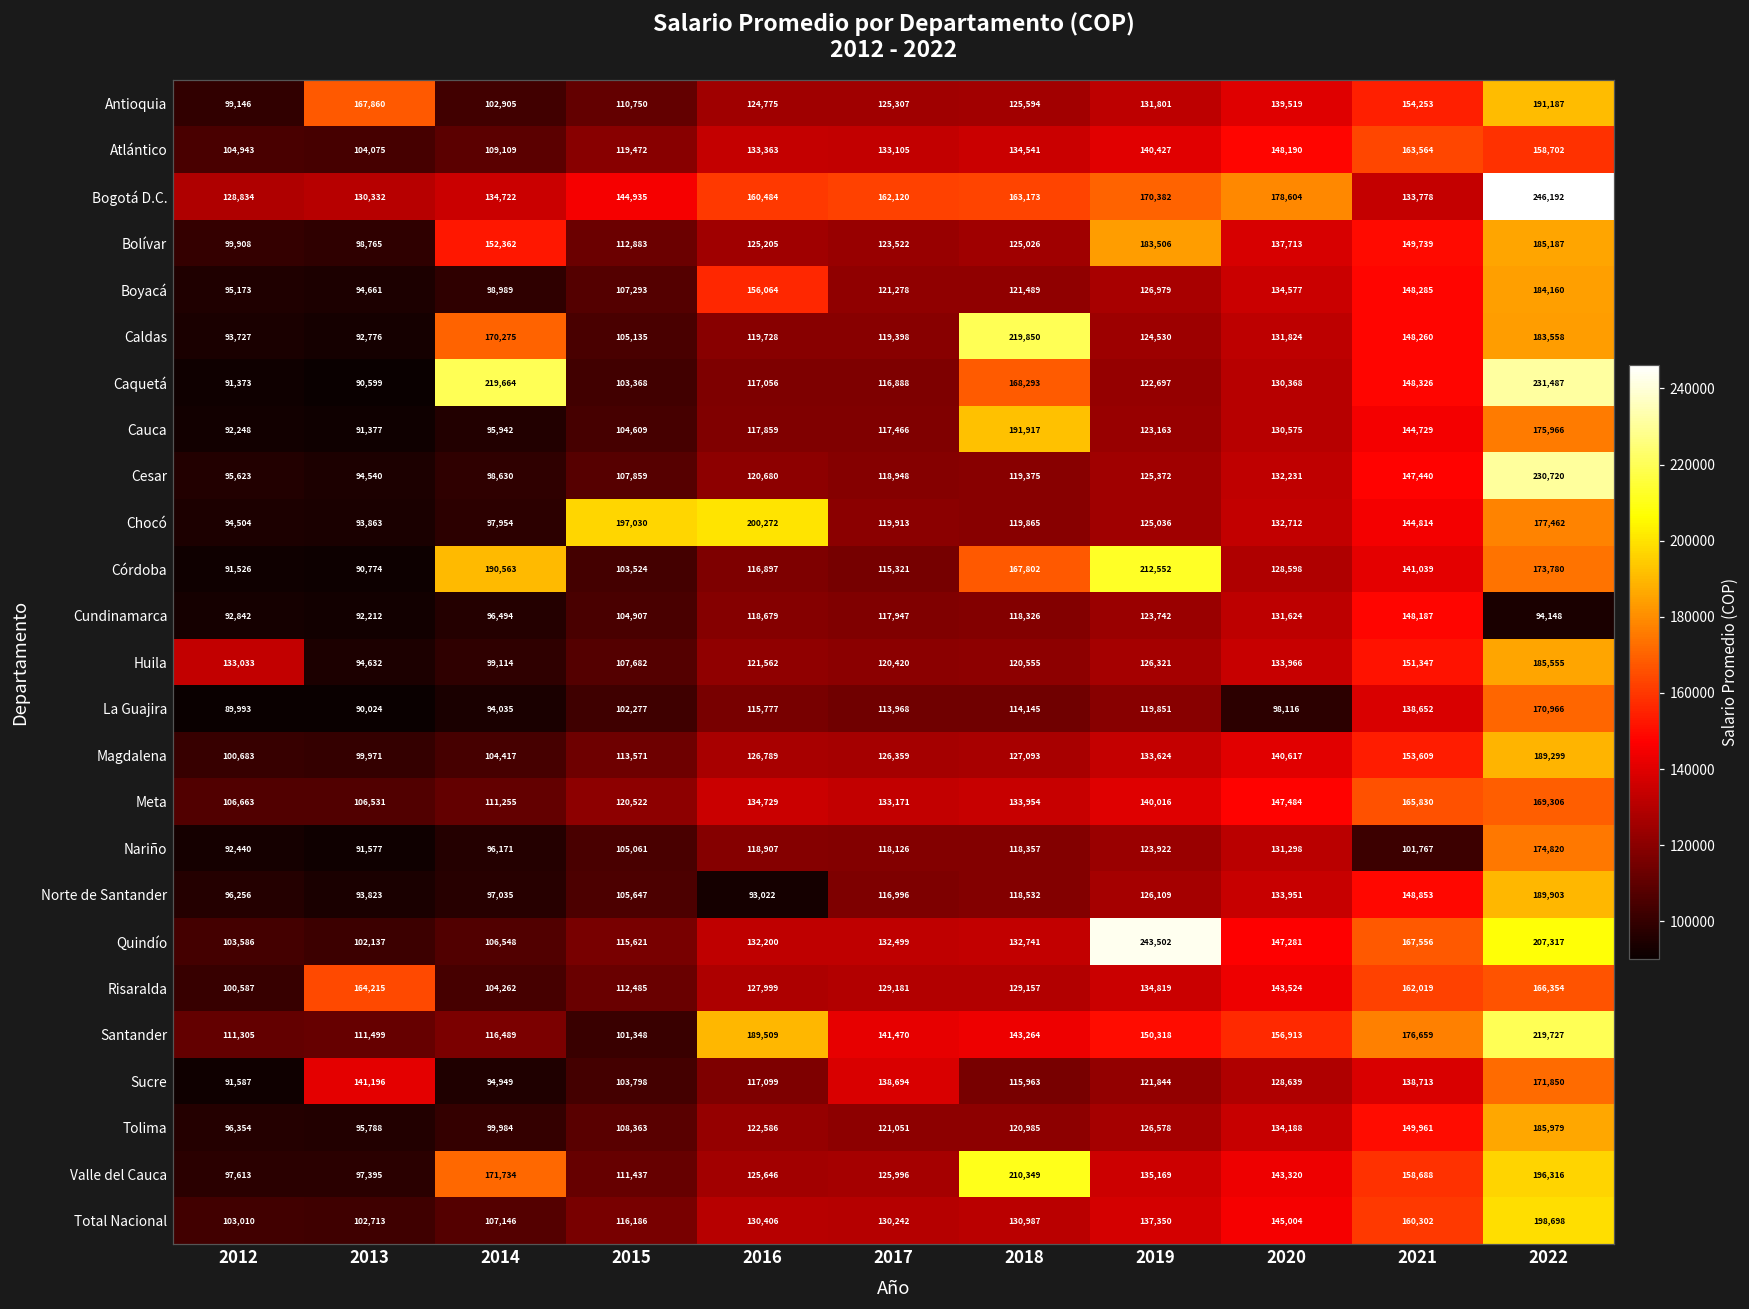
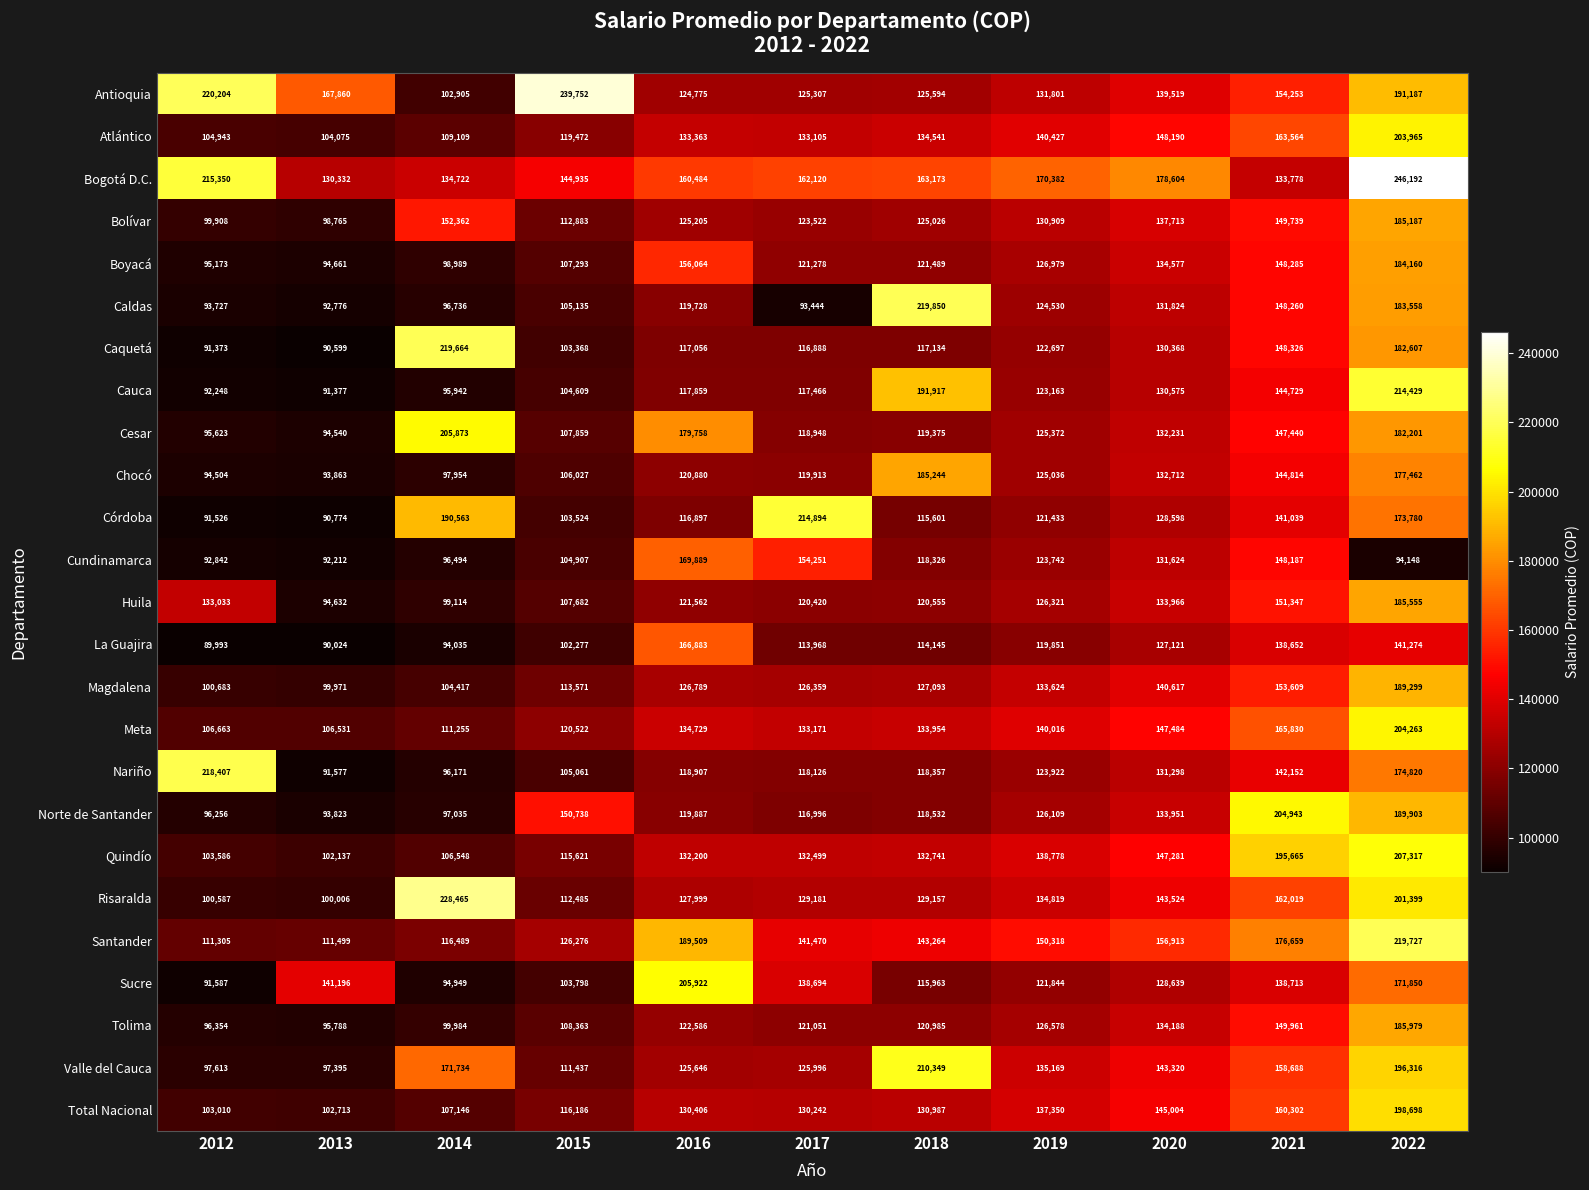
Antioquia, 2012: 99,146 -> 220,204
Antioquia, 2015: 110,750 -> 239,752
Atlántico, 2022: 158,702 -> 203,965
Bogotá D.C., 2012: 128,834 -> 215,350
Bolívar, 2019: 183,506 -> 130,909
Caldas, 2014: 170,275 -> 96,736
Caldas, 2017: 119,398 -> 93,444
Caquetá, 2018: 168,293 -> 117,134
Caquetá, 2022: 231,487 -> 182,607
Cauca, 2022: 175,966 -> 214,429
Cesar, 2014: 98,630 -> 205,873
Cesar, 2016: 120,680 -> 179,758
Cesar, 2022: 230,720 -> 182,201
Chocó, 2015: 197,030 -> 106,027
Chocó, 2016: 200,272 -> 120,880
Chocó, 2018: 119,865 -> 185,244
Córdoba, 2017: 115,321 -> 214,894
Córdoba, 2018: 167,802 -> 115,601
Córdoba, 2019: 212,552 -> 121,433
Cundinamarca, 2016: 118,679 -> 169,889
Cundinamarca, 2017: 117,947 -> 154,251
La Guajira, 2016: 115,777 -> 166,883
La Guajira, 2020: 98,116 -> 127,121
La Guajira, 2022: 170,966 -> 141,274
Meta, 2022: 169,306 -> 204,263
Nariño, 2012: 92,440 -> 218,407
Nariño, 2021: 101,767 -> 142,152
Norte de Santander, 2015: 105,647 -> 150,738
Norte de Santander, 2016: 93,022 -> 119,887
Norte de Santander, 2021: 148,853 -> 204,943
Quindío, 2019: 243,502 -> 138,778
Quindío, 2021: 167,556 -> 195,665
Risaralda, 2013: 164,215 -> 100,006
Risaralda, 2014: 104,262 -> 228,465
Risaralda, 2022: 166,354 -> 201,399
Santander, 2015: 101,348 -> 126,276
Sucre, 2016: 117,099 -> 205,922
